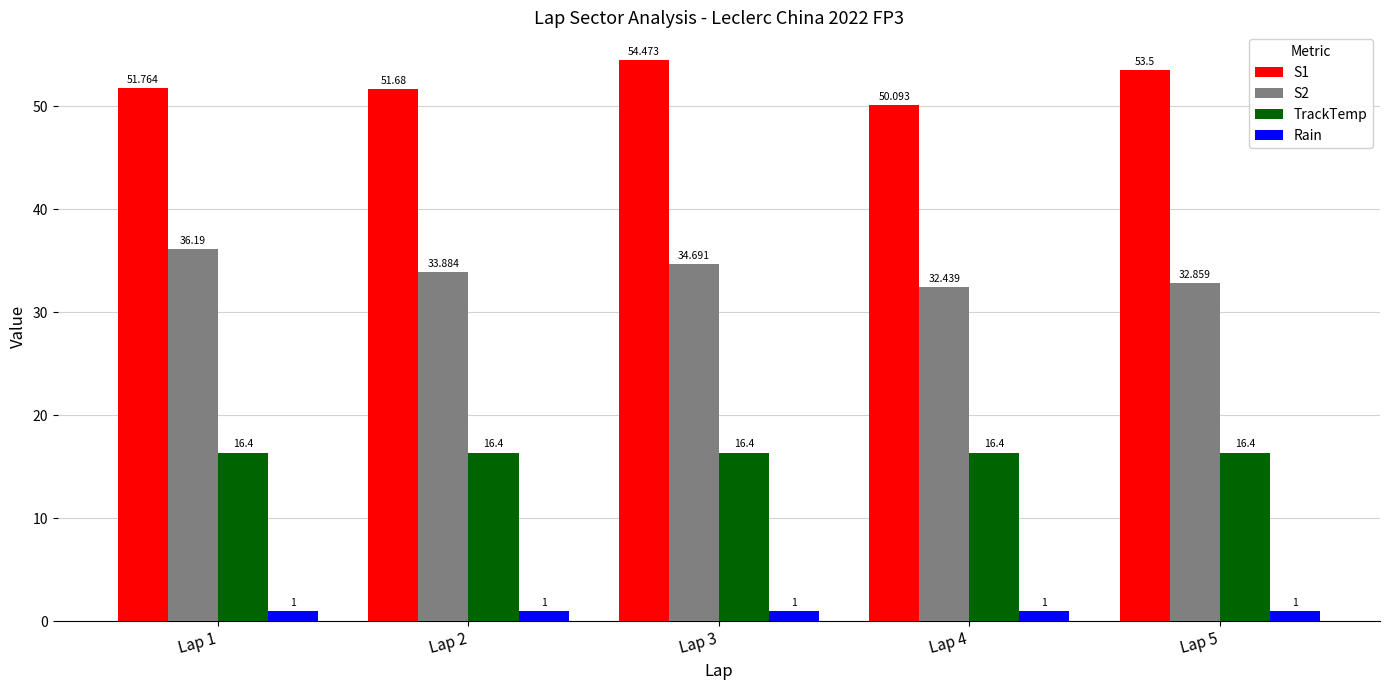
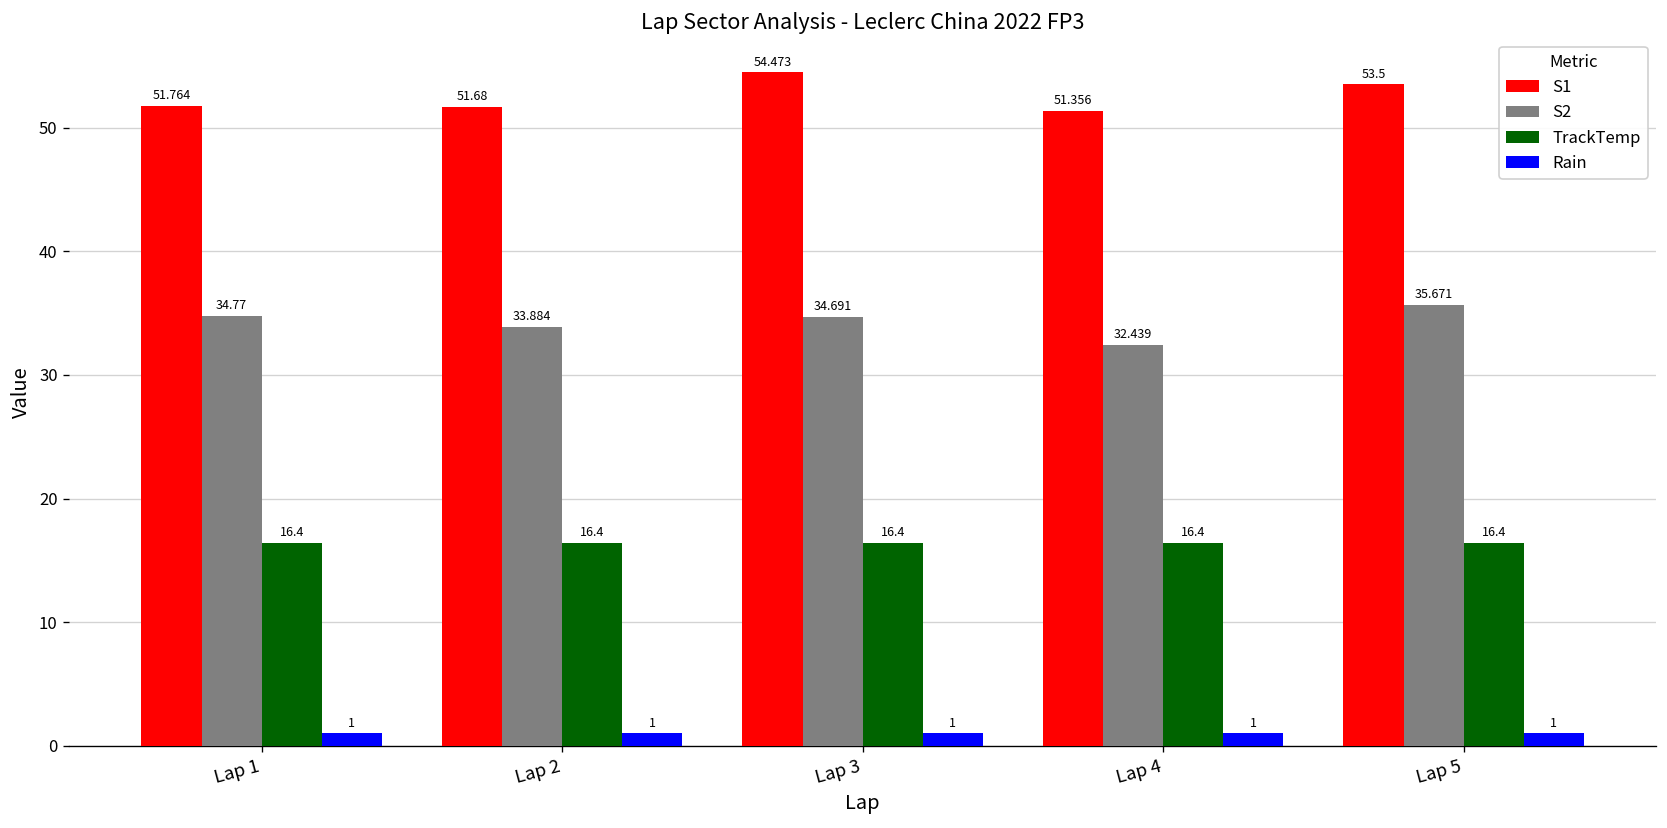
S2, Lap 1: 36.19 -> 34.77
S1, Lap 4: 50.093 -> 51.356
S2, Lap 5: 32.859 -> 35.671
